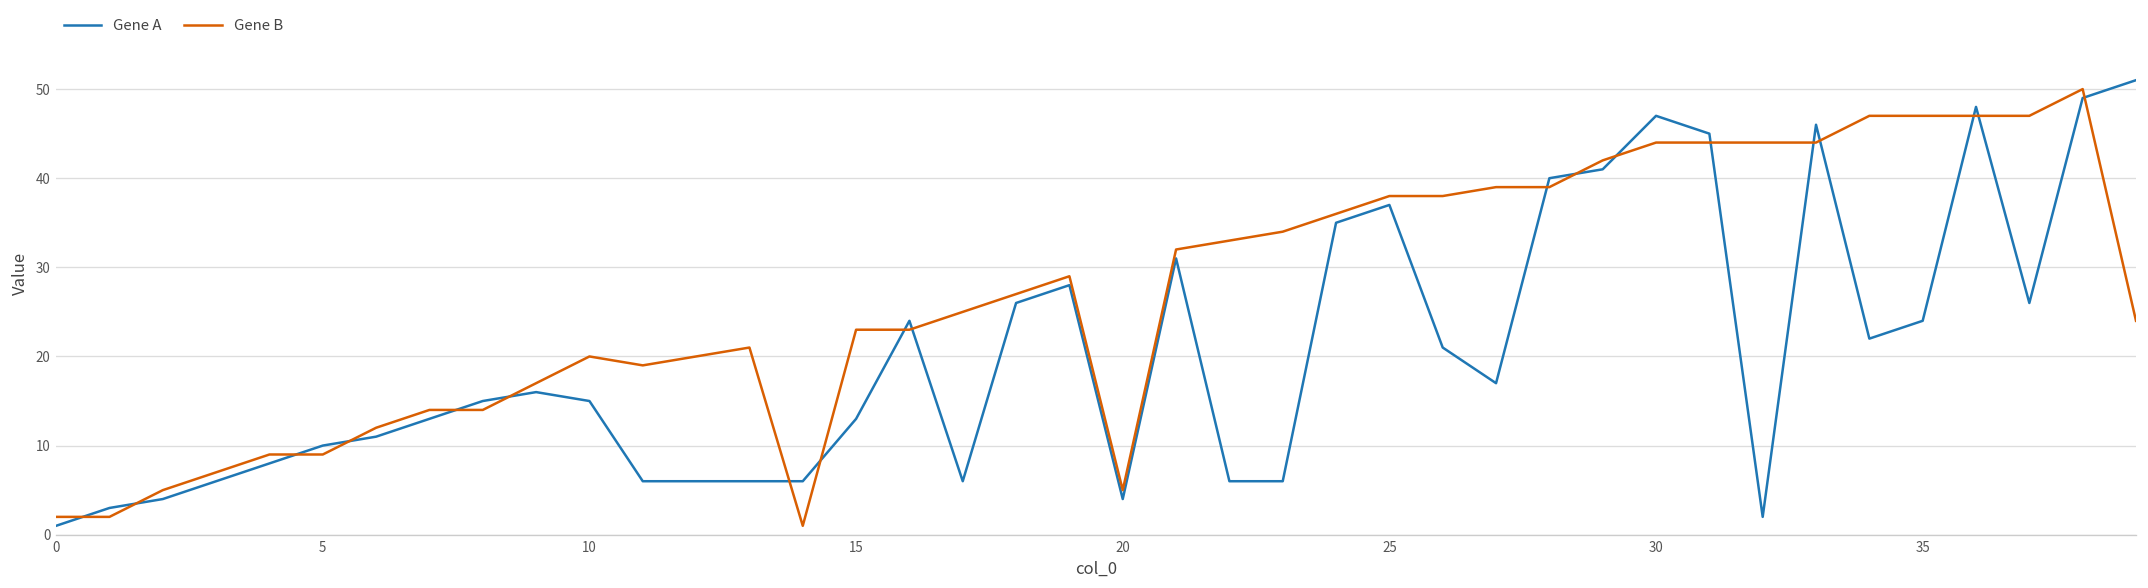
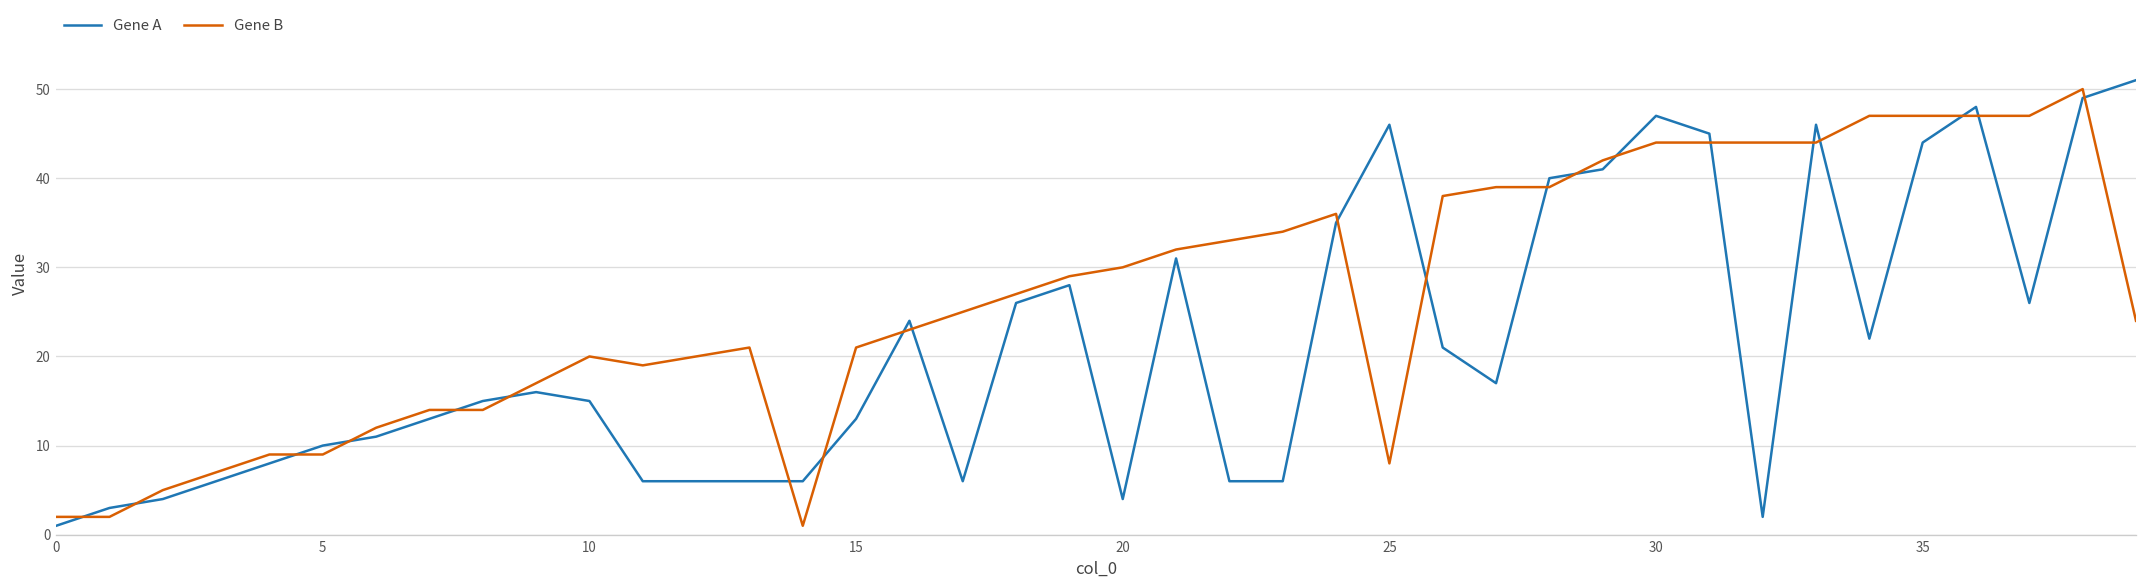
Gene B, 15: 23 -> 21
Gene B, 20: 5 -> 30
Gene A, 25: 37 -> 46
Gene B, 25: 38 -> 8
Gene A, 35: 24 -> 44
